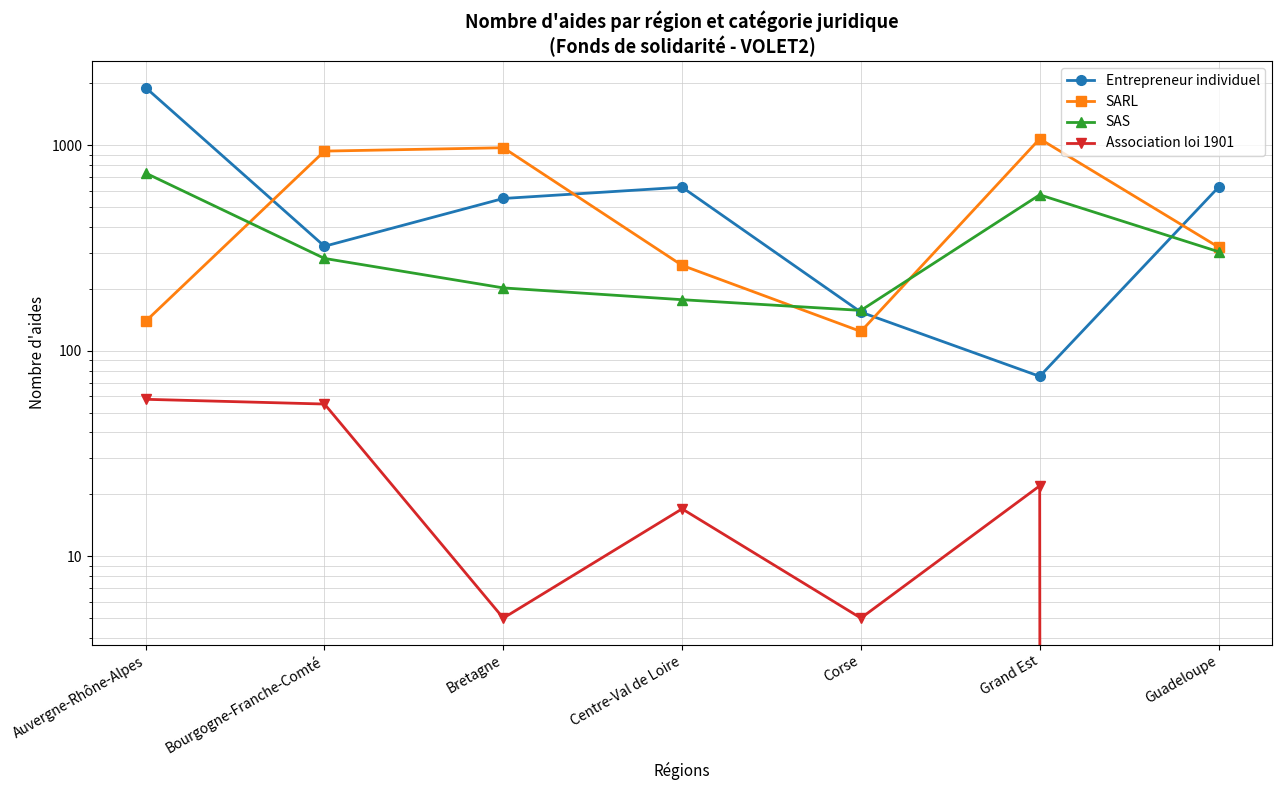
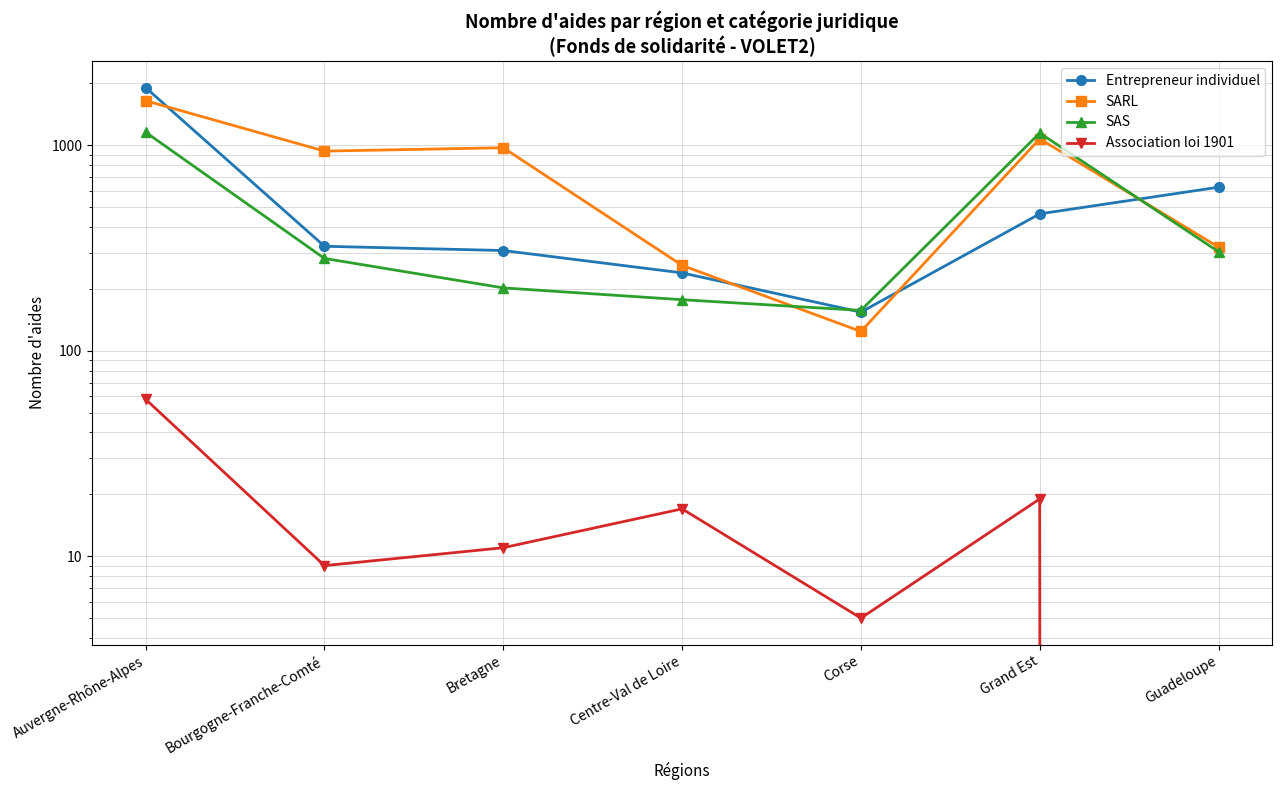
SARL, Auvergne-Rhône-Alpes: 140 -> 1600
SAS, Auvergne-Rhône-Alpes: 730 -> 1200
Association loi 1901, Bourgogne-Franche-Comté: 55 -> 9
Entrepreneur individuel, Bretagne: 550 -> 310
Association loi 1901, Bretagne: 5 -> 11
Entrepreneur individuel, Centre-Val de Loire: 620 -> 240
Entrepreneur individuel, Grand Est: 75 -> 460
SAS, Grand Est: 570 -> 1100
Association loi 1901, Grand Est: 22 -> 19
